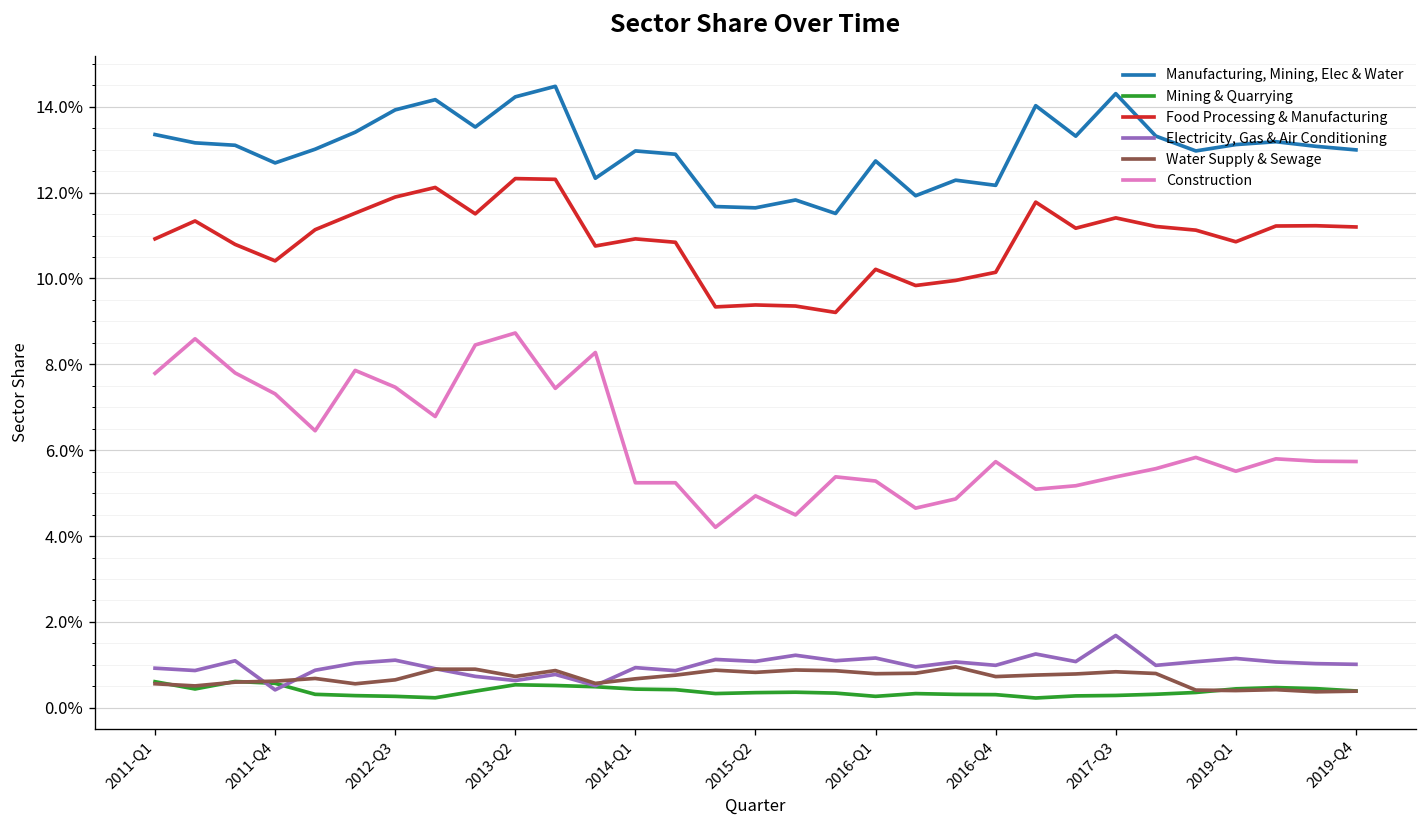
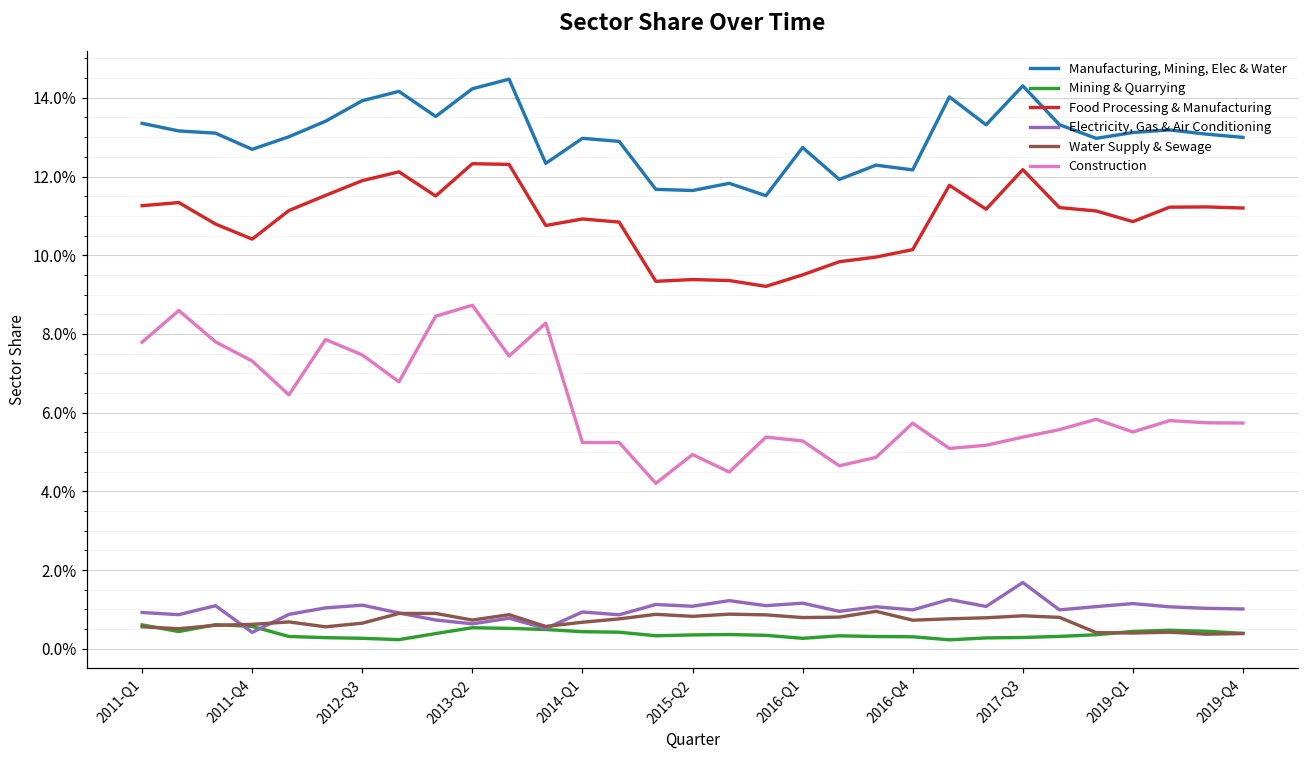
Food Processing & Manufacturing, 2011-Q1: 10.9% -> 11.3%
Food Processing & Manufacturing, 2016-Q1: 10.2% -> 9.5%
Food Processing & Manufacturing, 2017-Q3: 11.4% -> 12.2%
